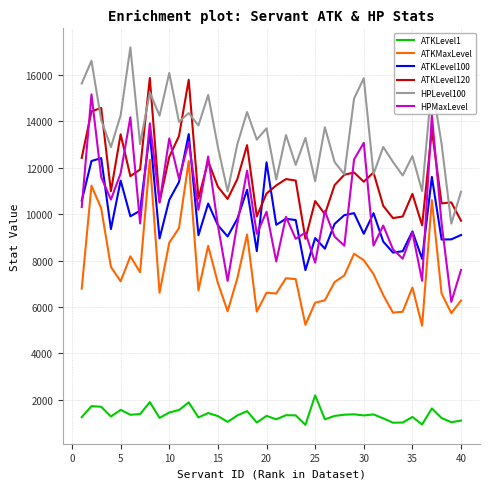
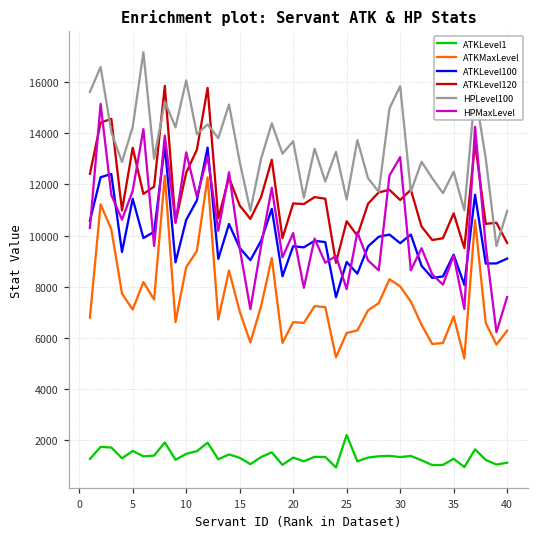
ATKLevel100, 20: 12200 -> 9600
ATKLevel120, 20: 10900 -> 11300
ATKLevel100, 30: 9200 -> 9700
